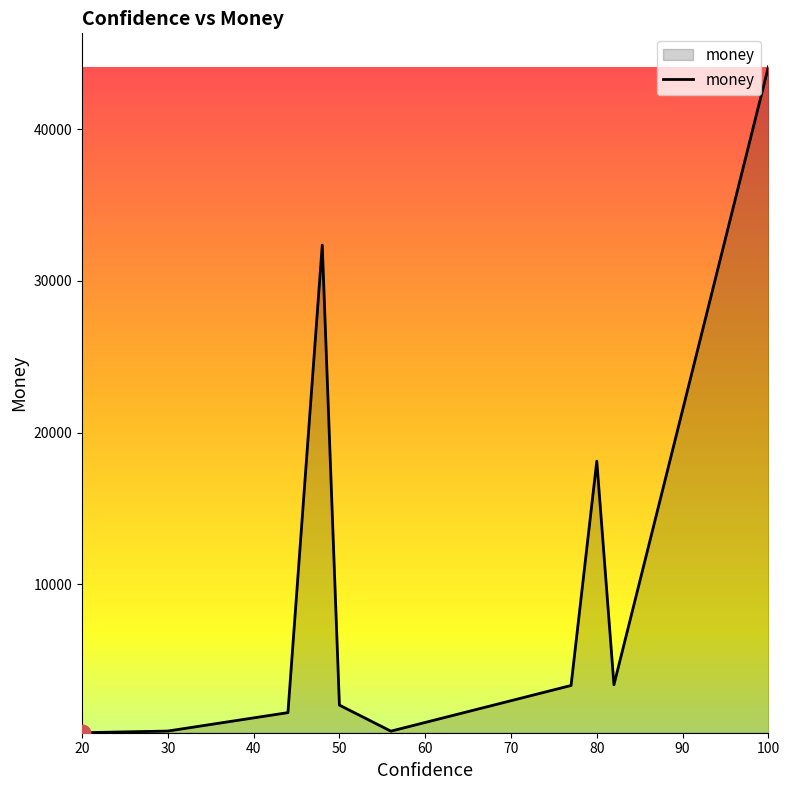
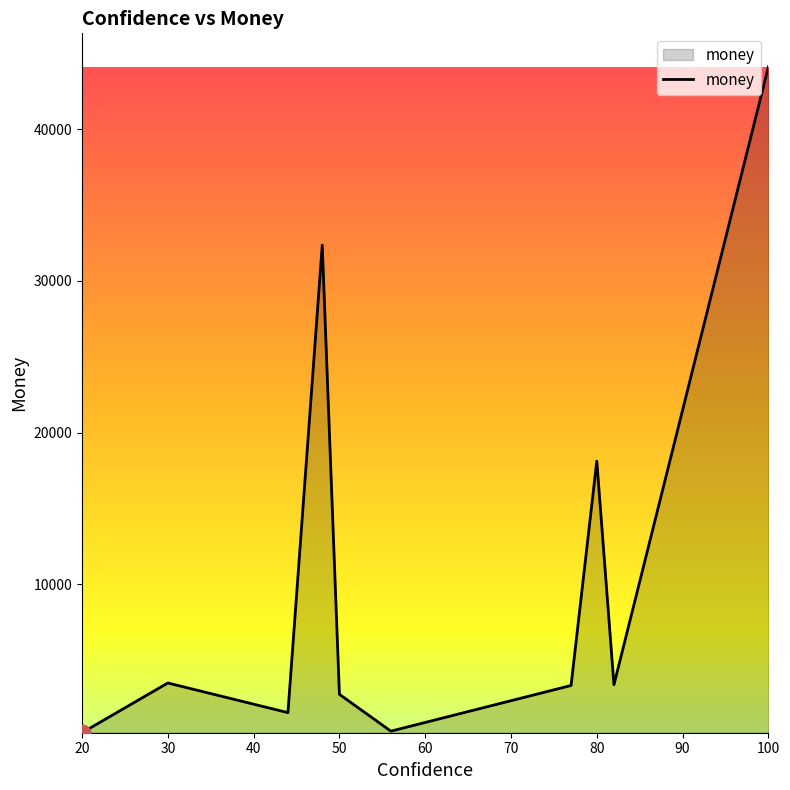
money, 30: 300 -> 3500
money, 50: 2000 -> 2800
